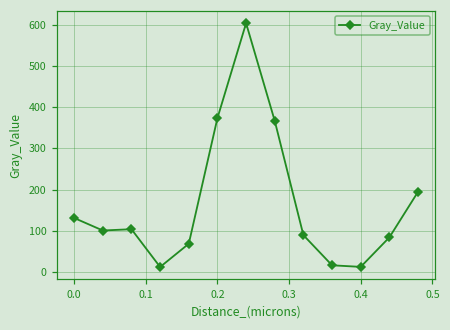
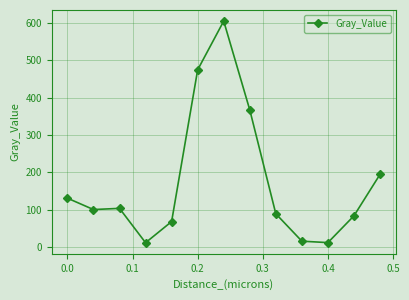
0.2: 370 -> 470
